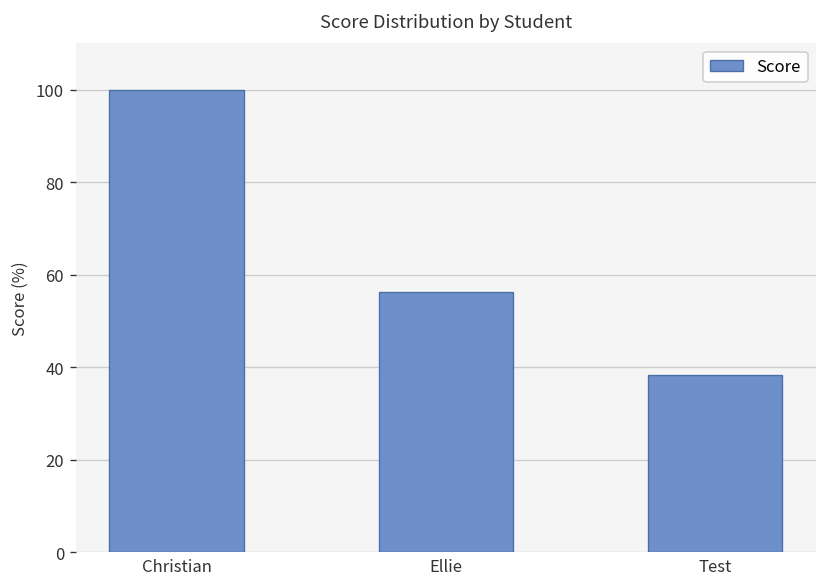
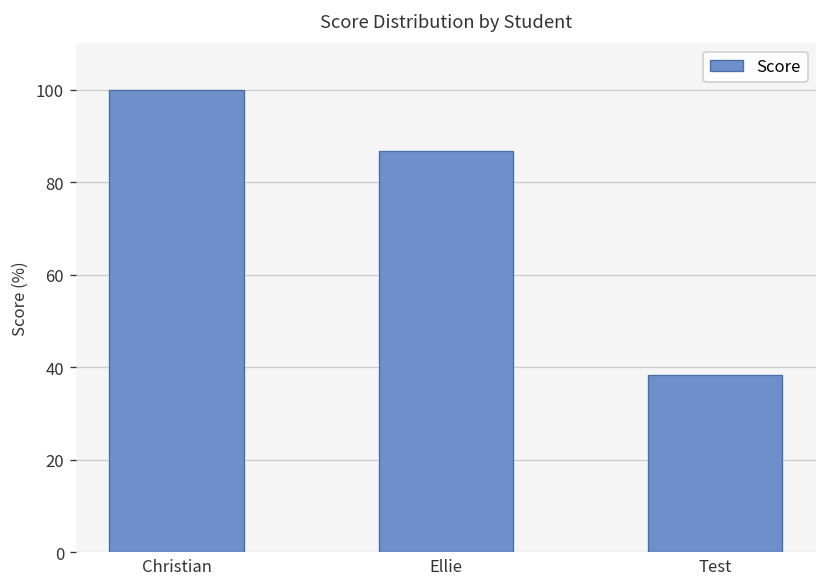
Ellie: 56 -> 87
